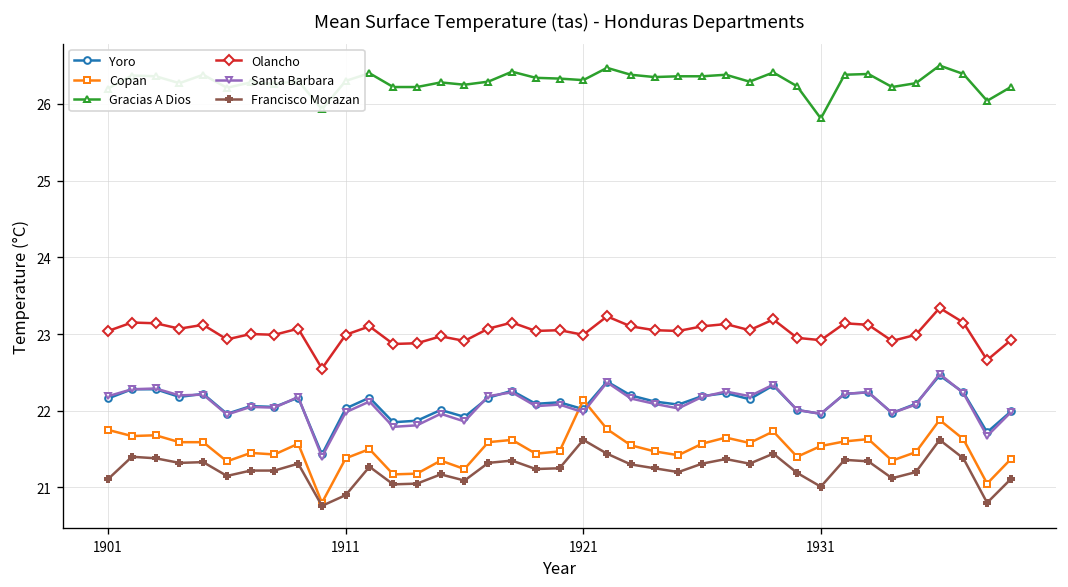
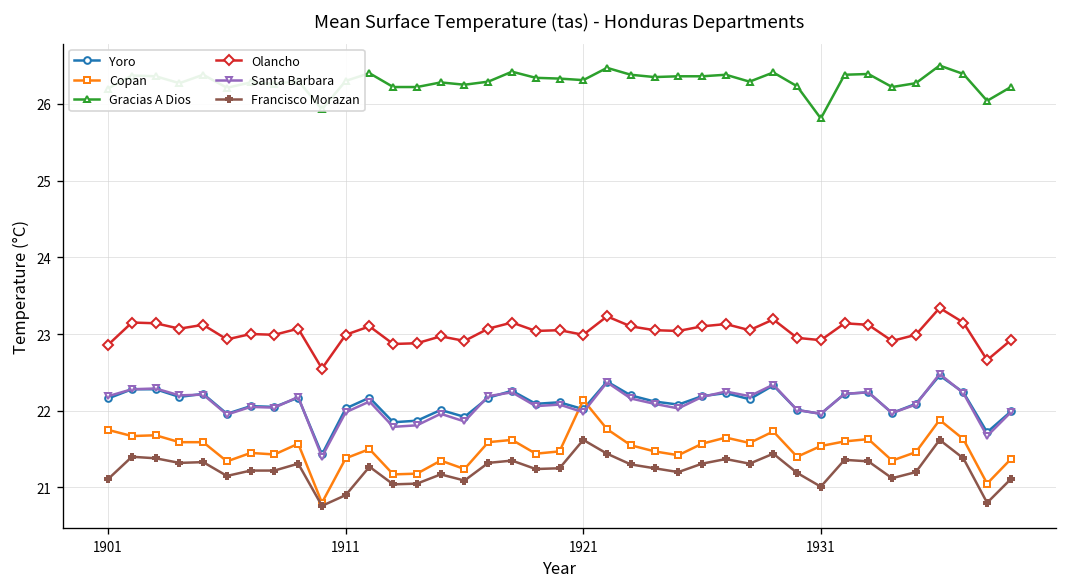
Olancho, 1901: 23.0 -> 22.9
